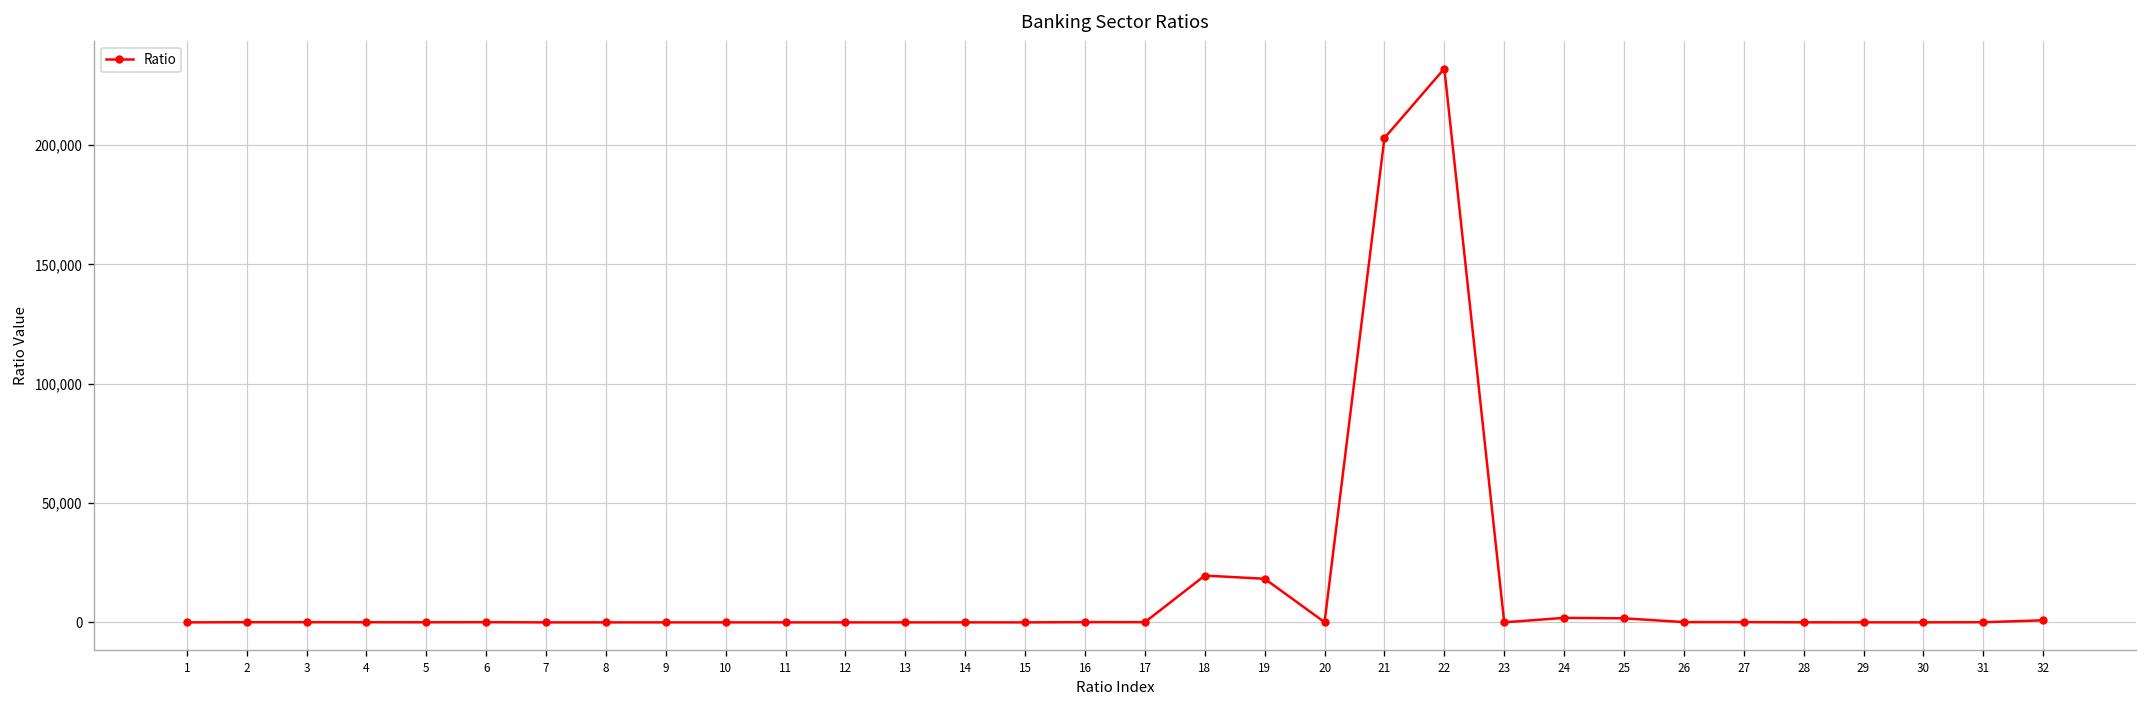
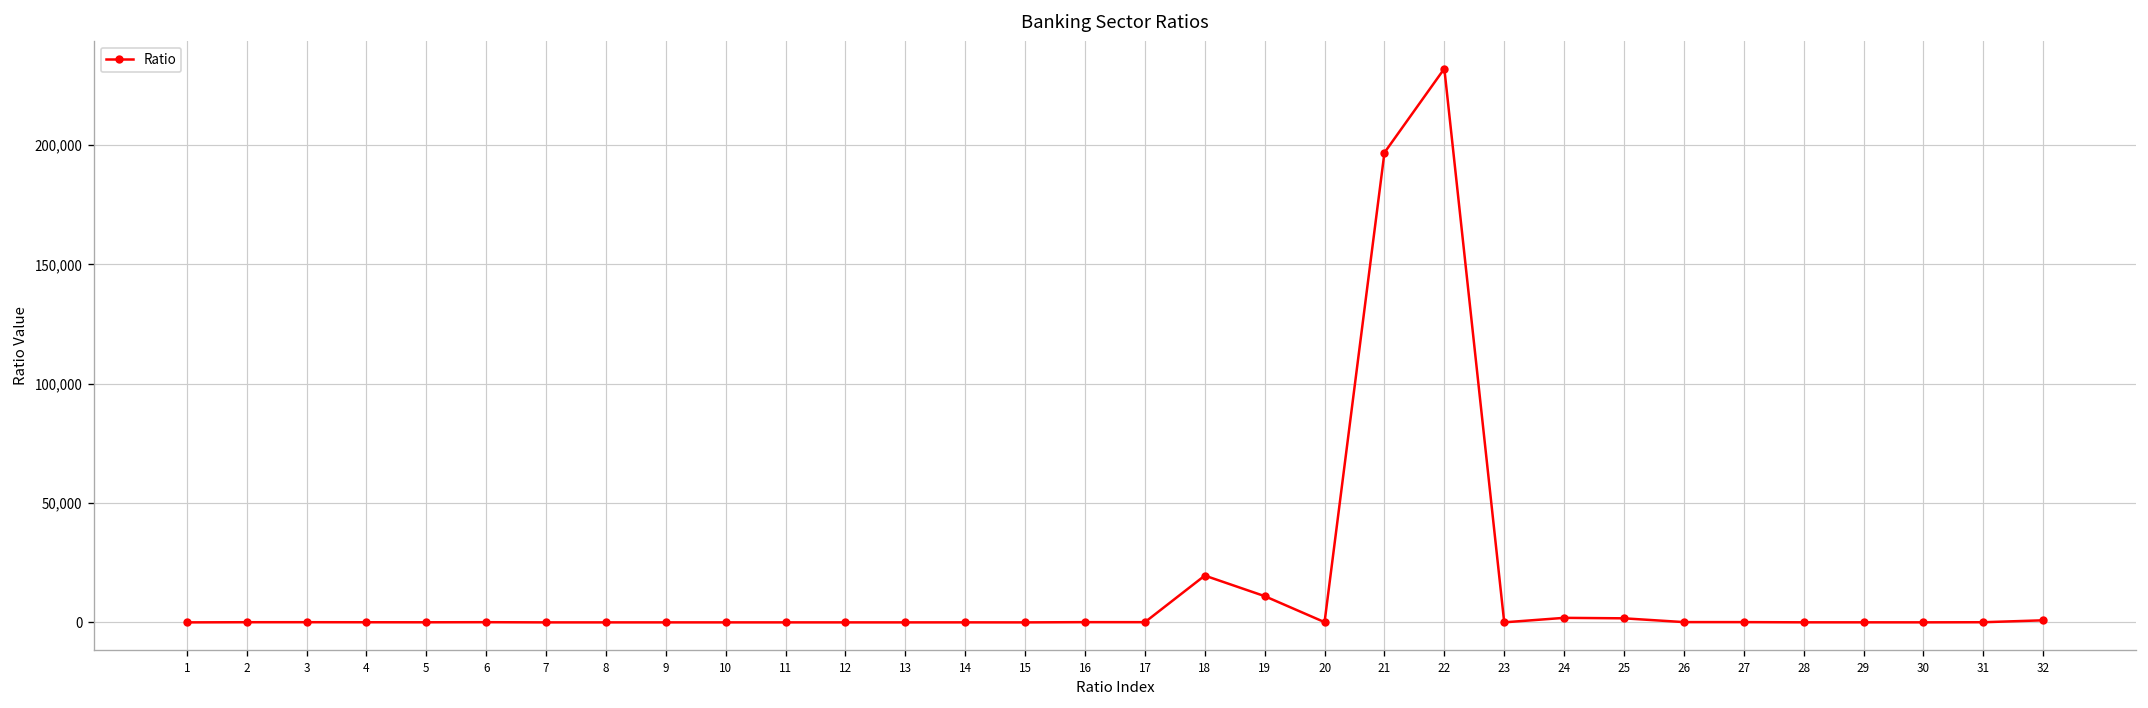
19: 18,000 -> 11,000
21: 203,000 -> 197,000
